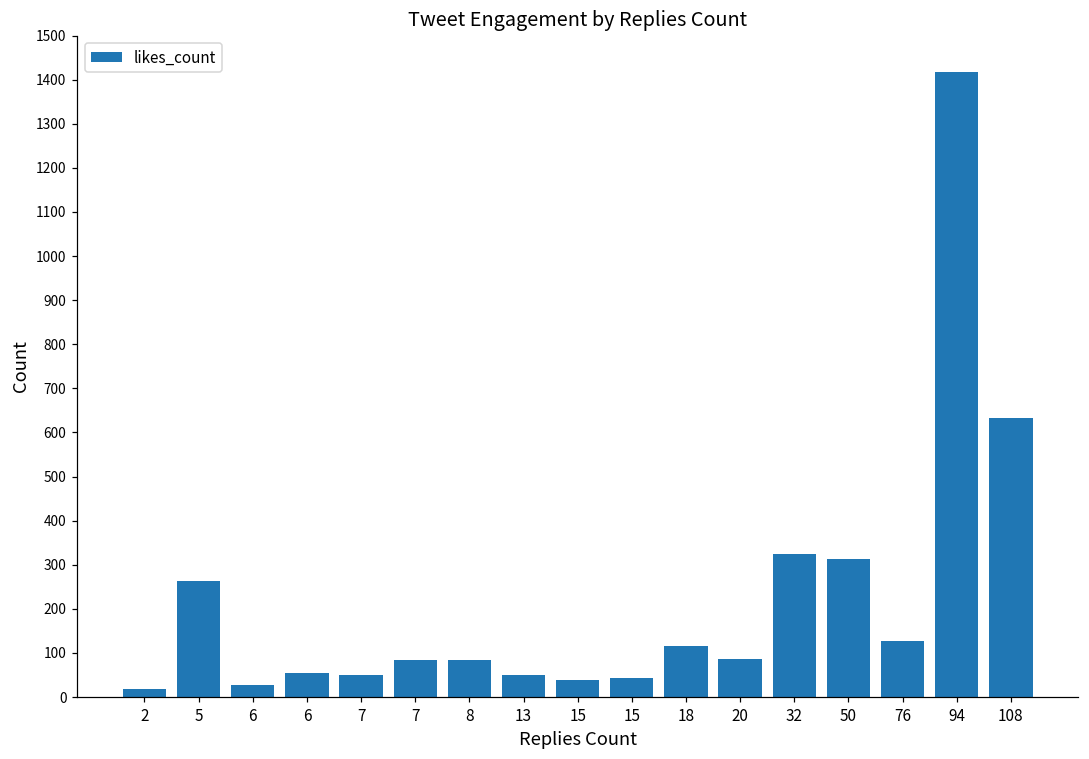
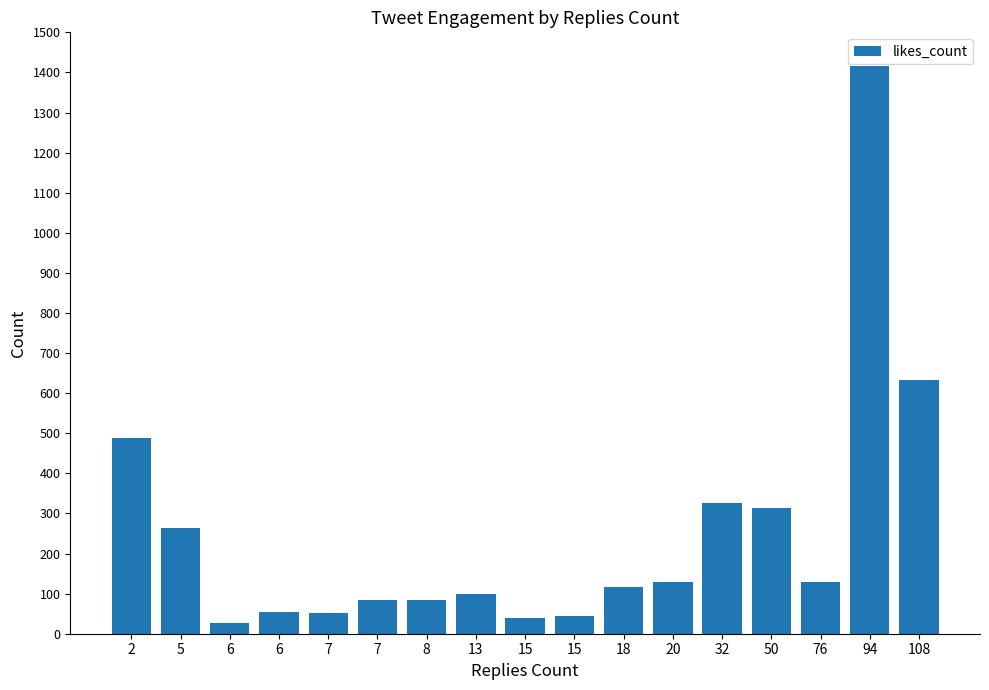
2: 20 -> 490
13: 50 -> 100
20: 90 -> 130
